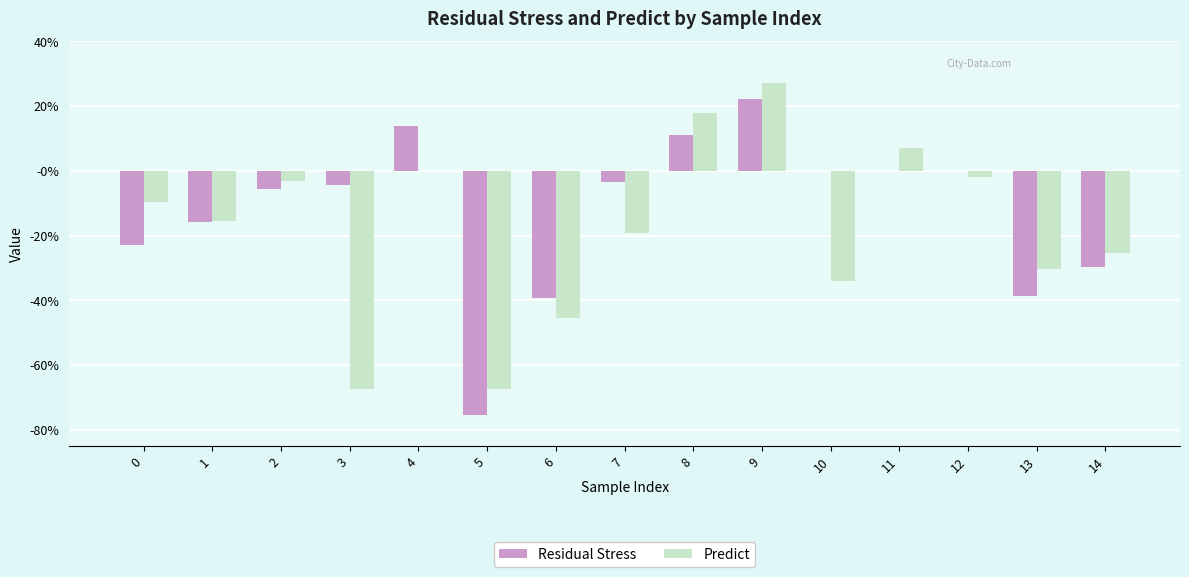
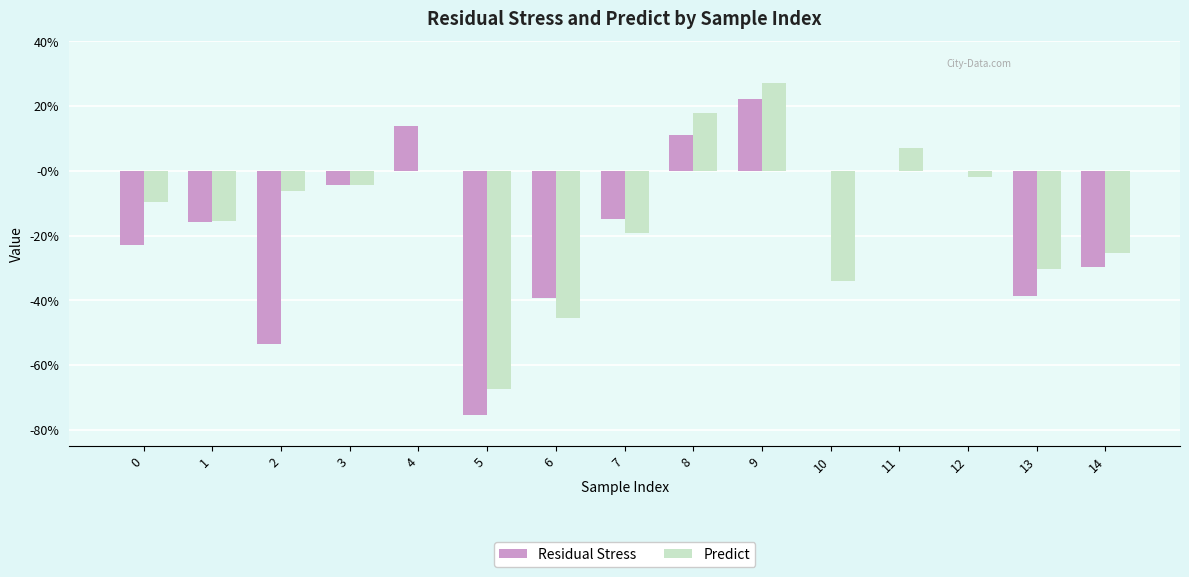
Residual Stress, 2: -6% -> -53%
Predict, 2: -3% -> -6%
Predict, 3: -67% -> -4%
Residual Stress, 7: -3% -> -15%
